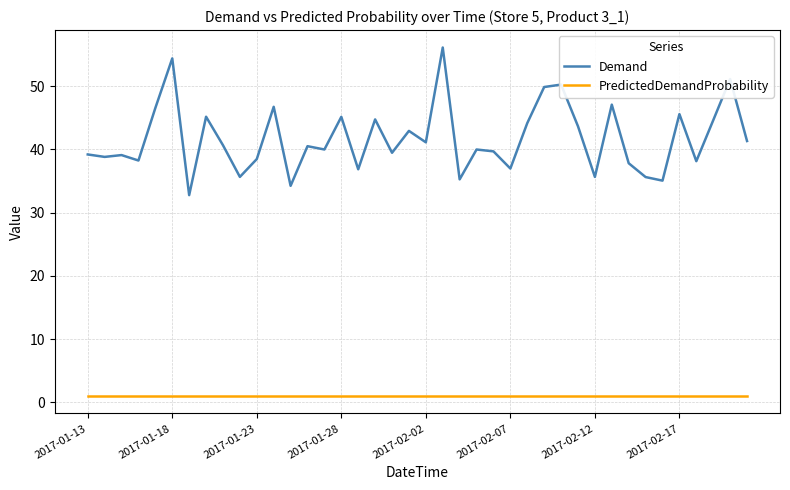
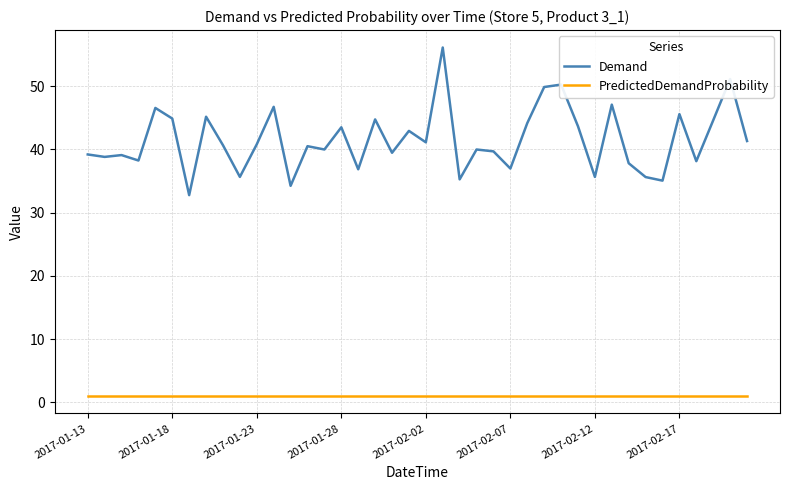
Demand, 2017-01-18: 54 -> 45
Demand, 2017-01-23: 38 -> 41
Demand, 2017-01-28: 45 -> 43
